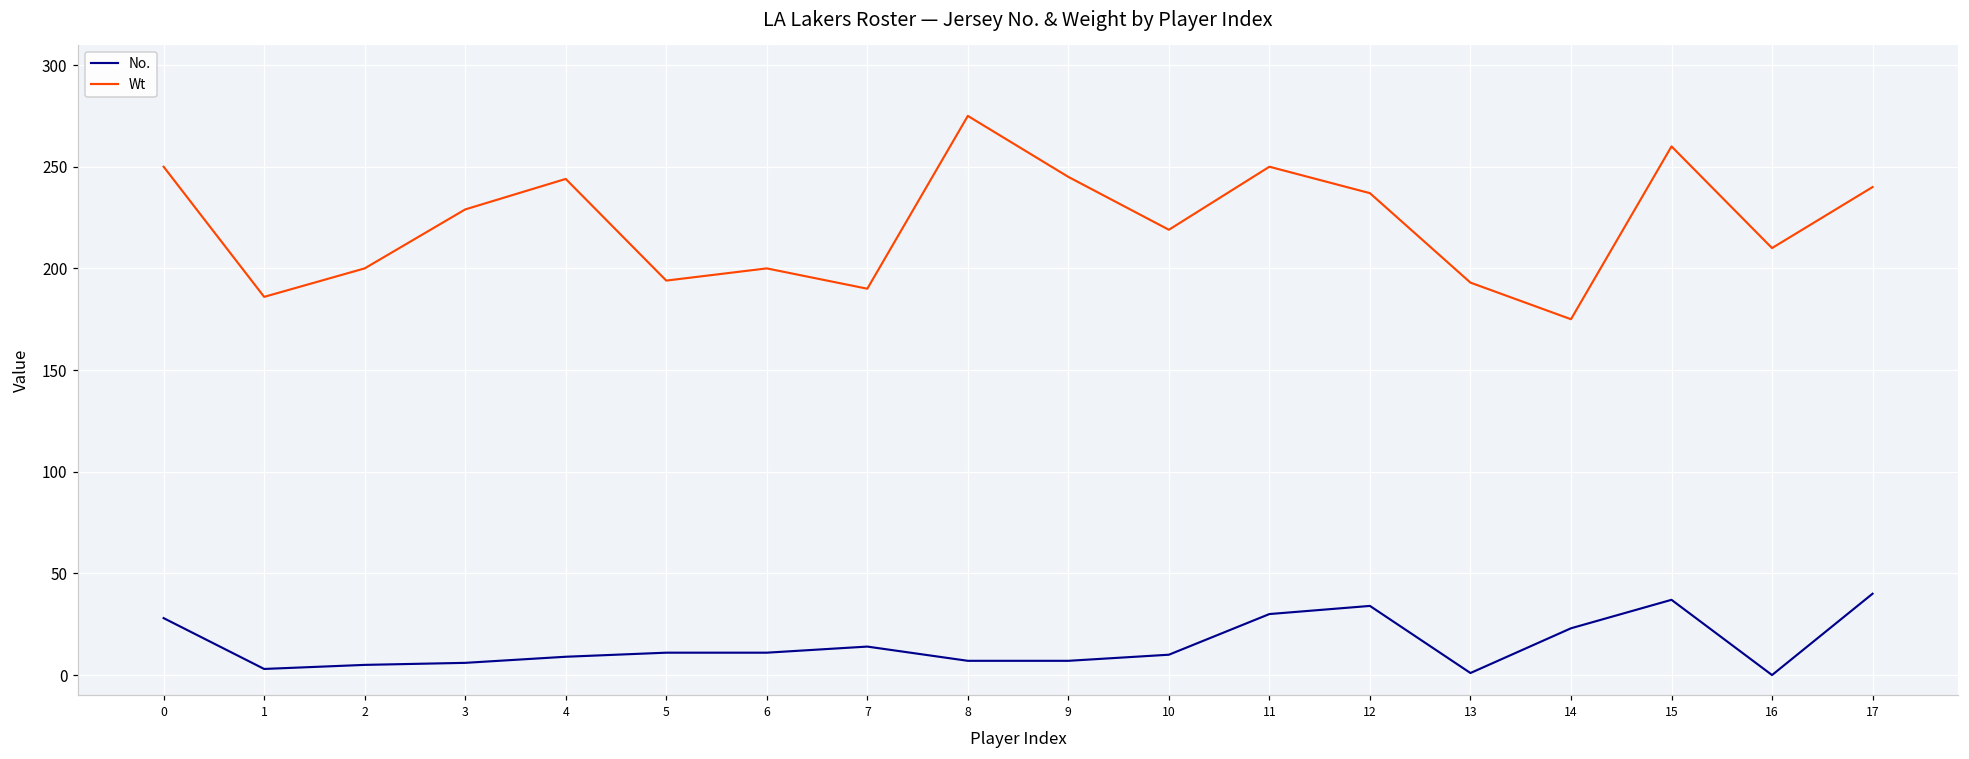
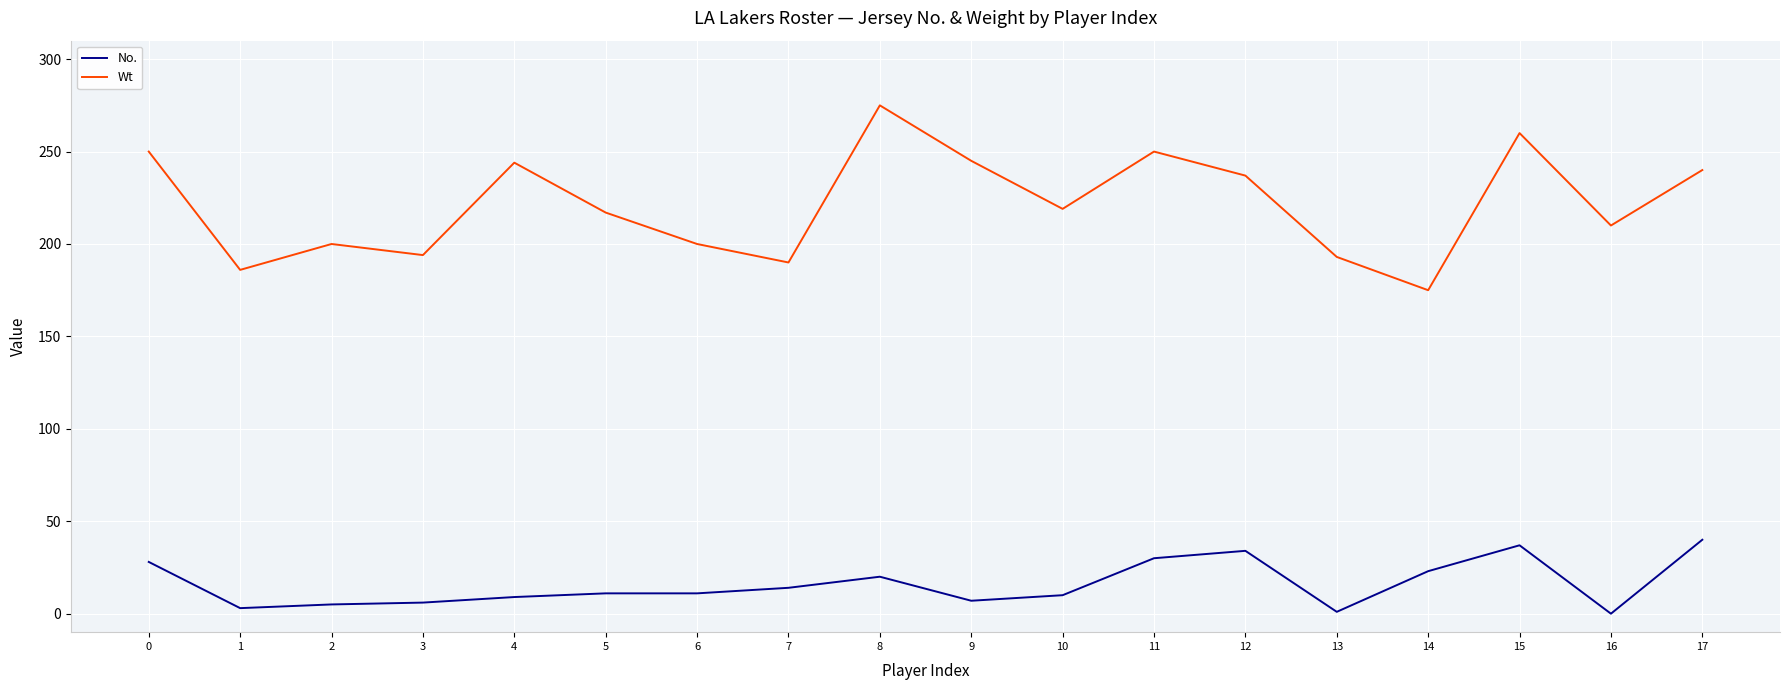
Wt, 3: 229 -> 194
Wt, 5: 194 -> 217
No., 8: 7 -> 20
